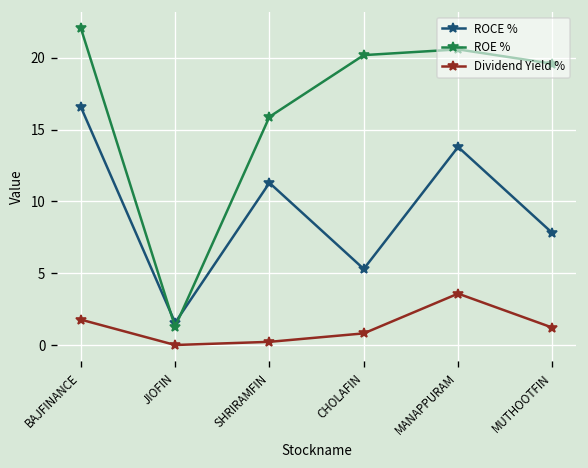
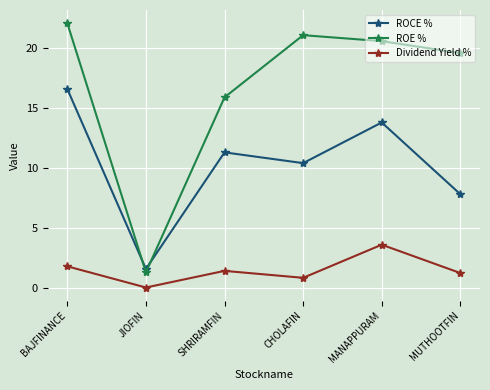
Dividend Yield %, SHRIRAMFIN: 0.2 -> 1.4
ROCE %, CHOLAFIN: 5.3 -> 10.4
ROE %, CHOLAFIN: 20.2 -> 21.1
